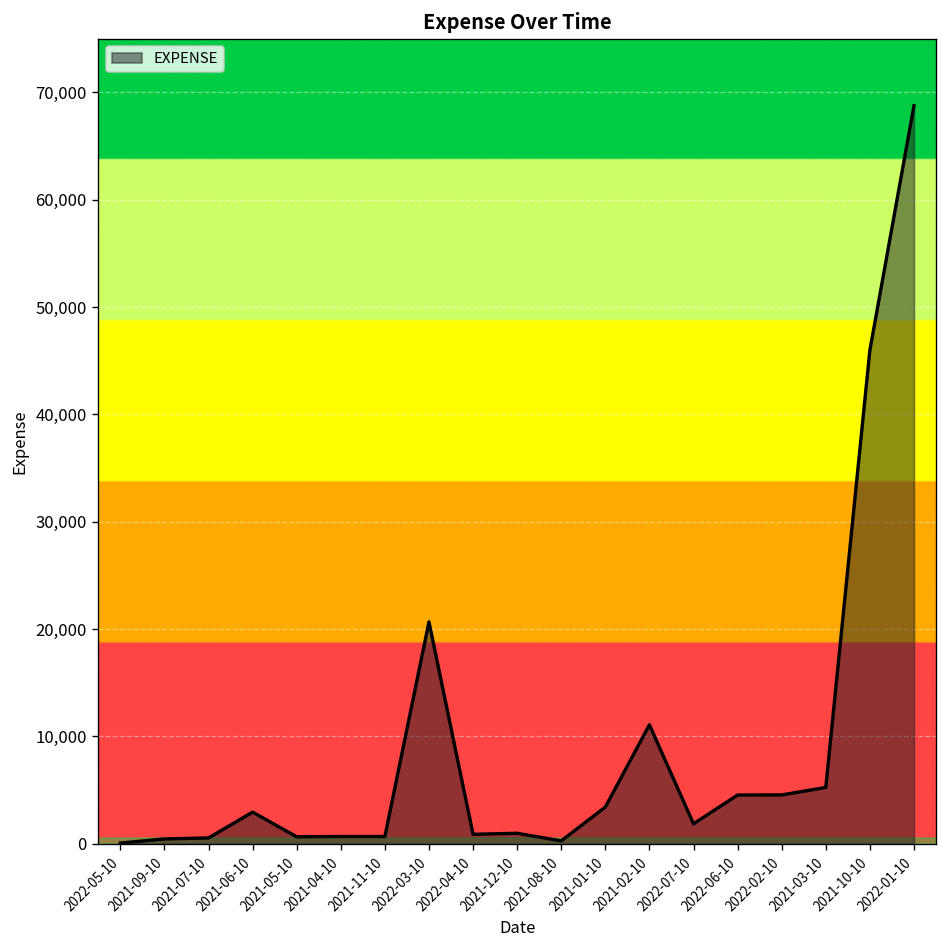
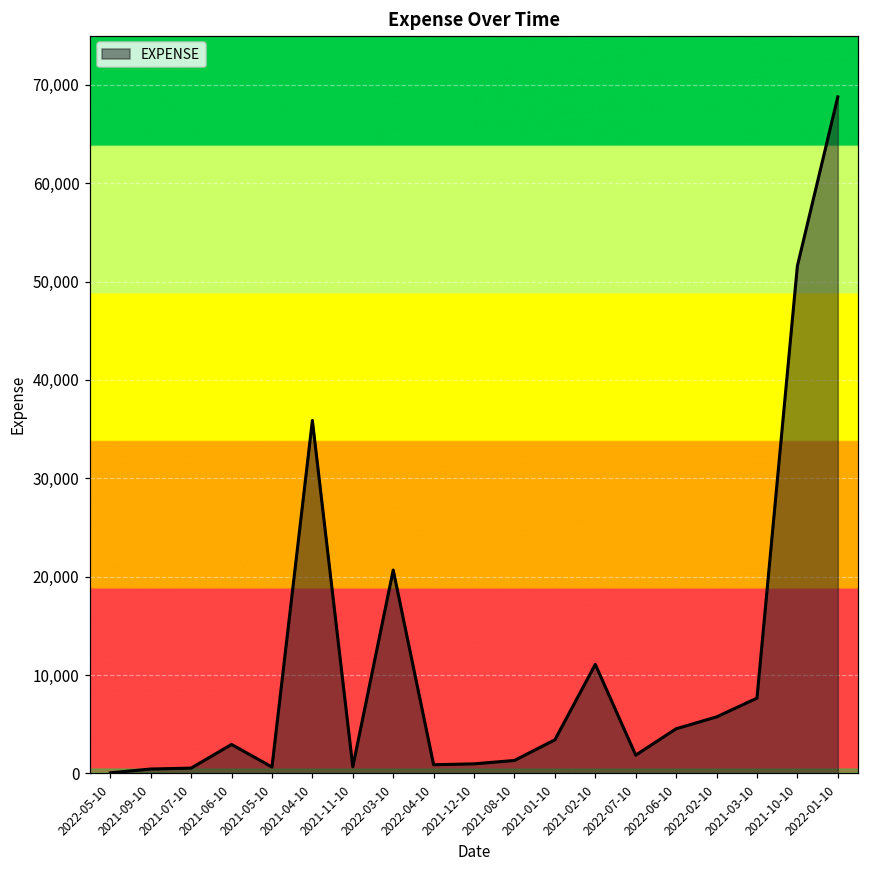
2021-04-10: 1,000 -> 36,000
2021-08-10: 0 -> 1,000
2022-02-10: 5,000 -> 6,000
2021-03-10: 5,000 -> 8,000
2021-10-10: 46,000 -> 52,000
